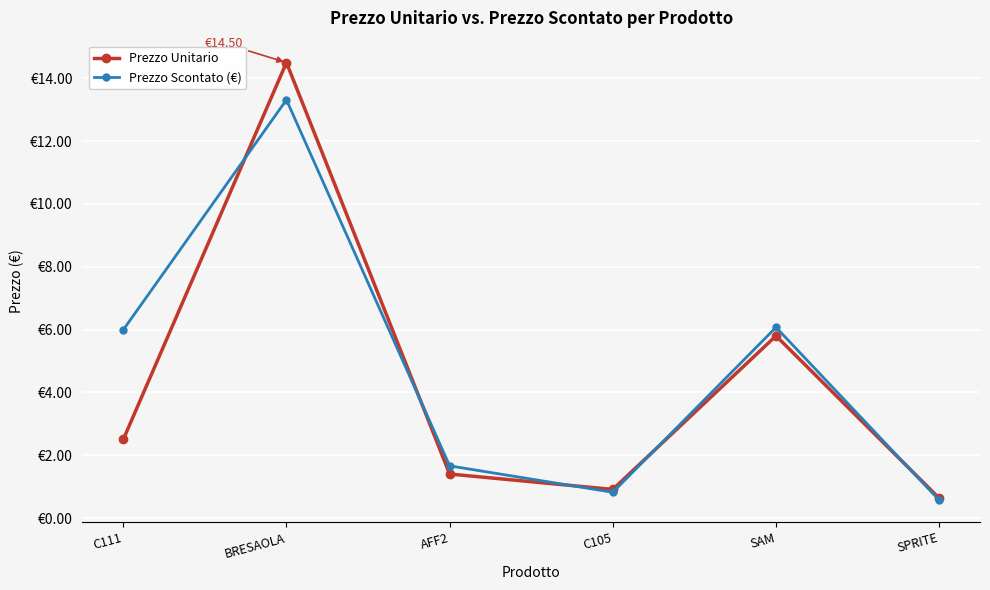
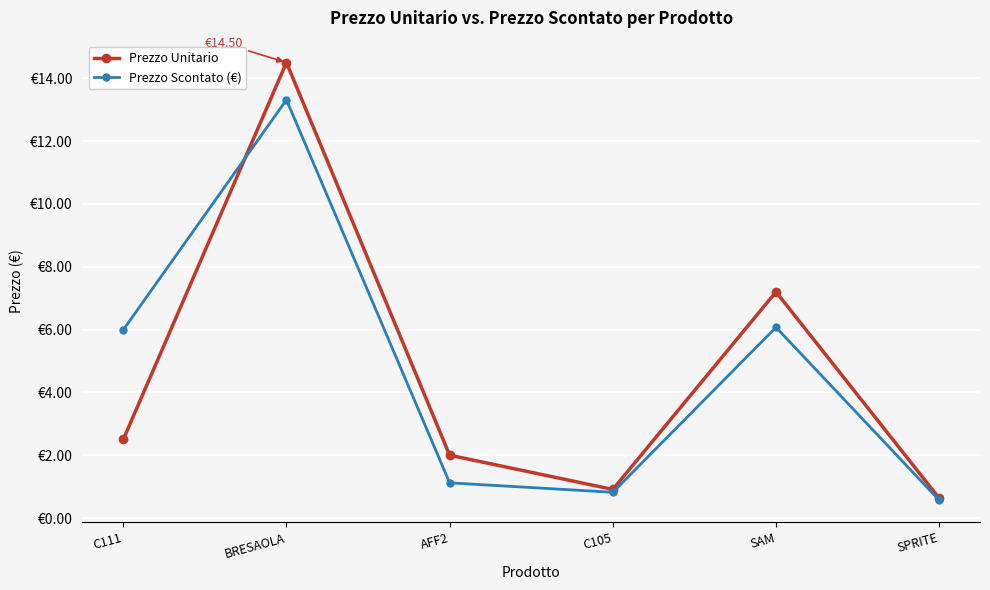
Prezzo Unitario, AFF2: €1.4 -> €2.0
Prezzo Scontato (€), AFF2: €1.7 -> €1.1
Prezzo Unitario, SAM: €5.8 -> €7.2
